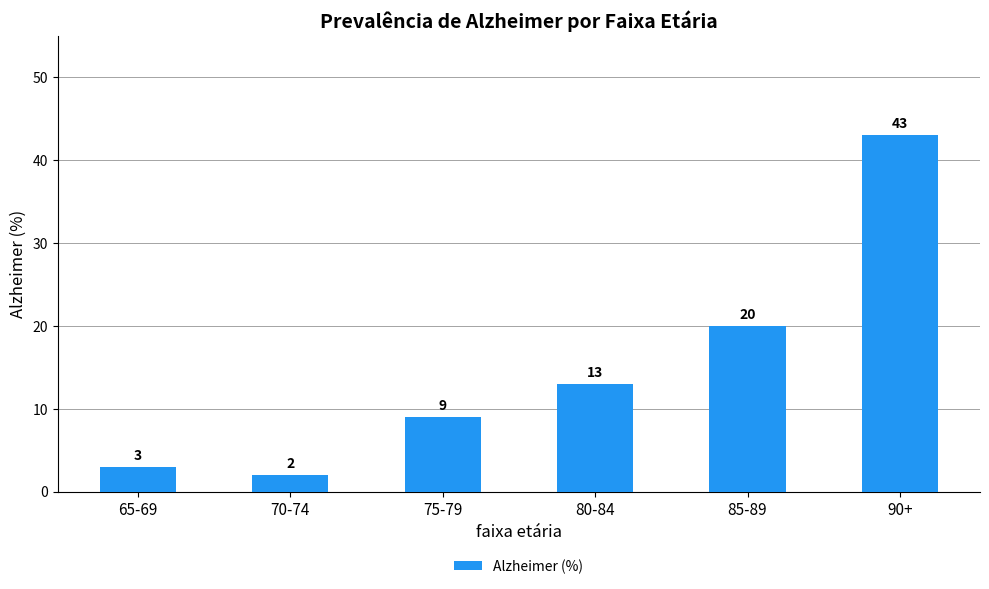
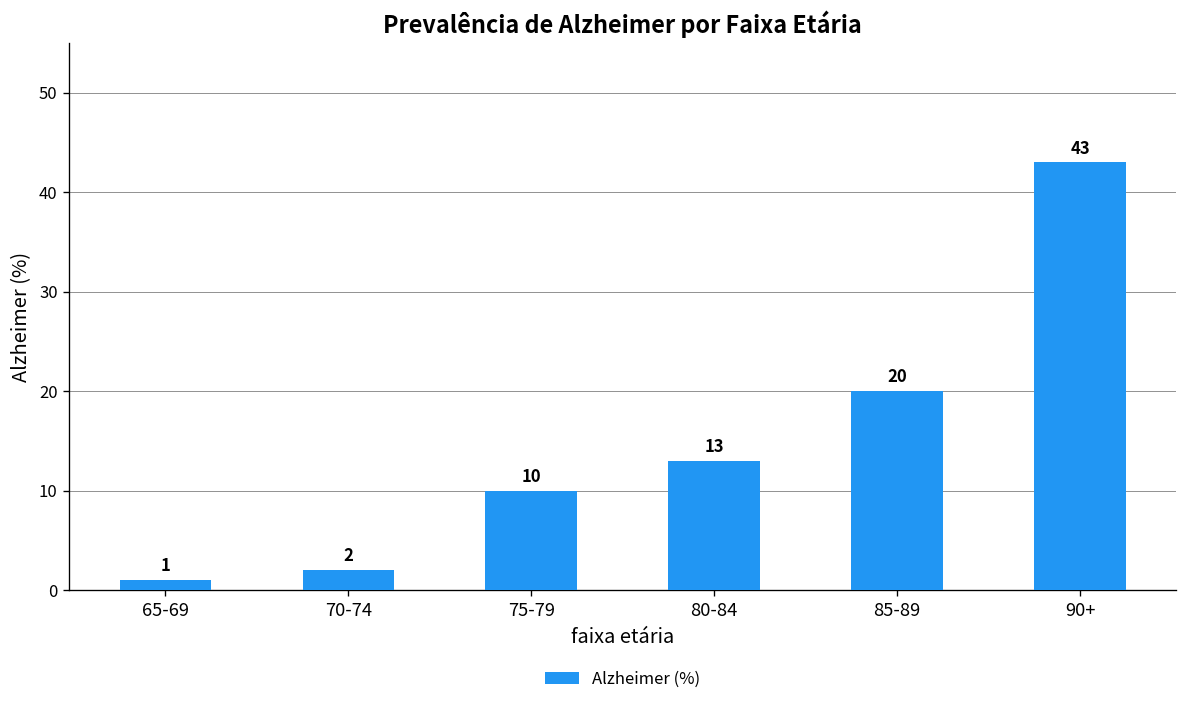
65-69: 3 -> 1
75-79: 9 -> 10
